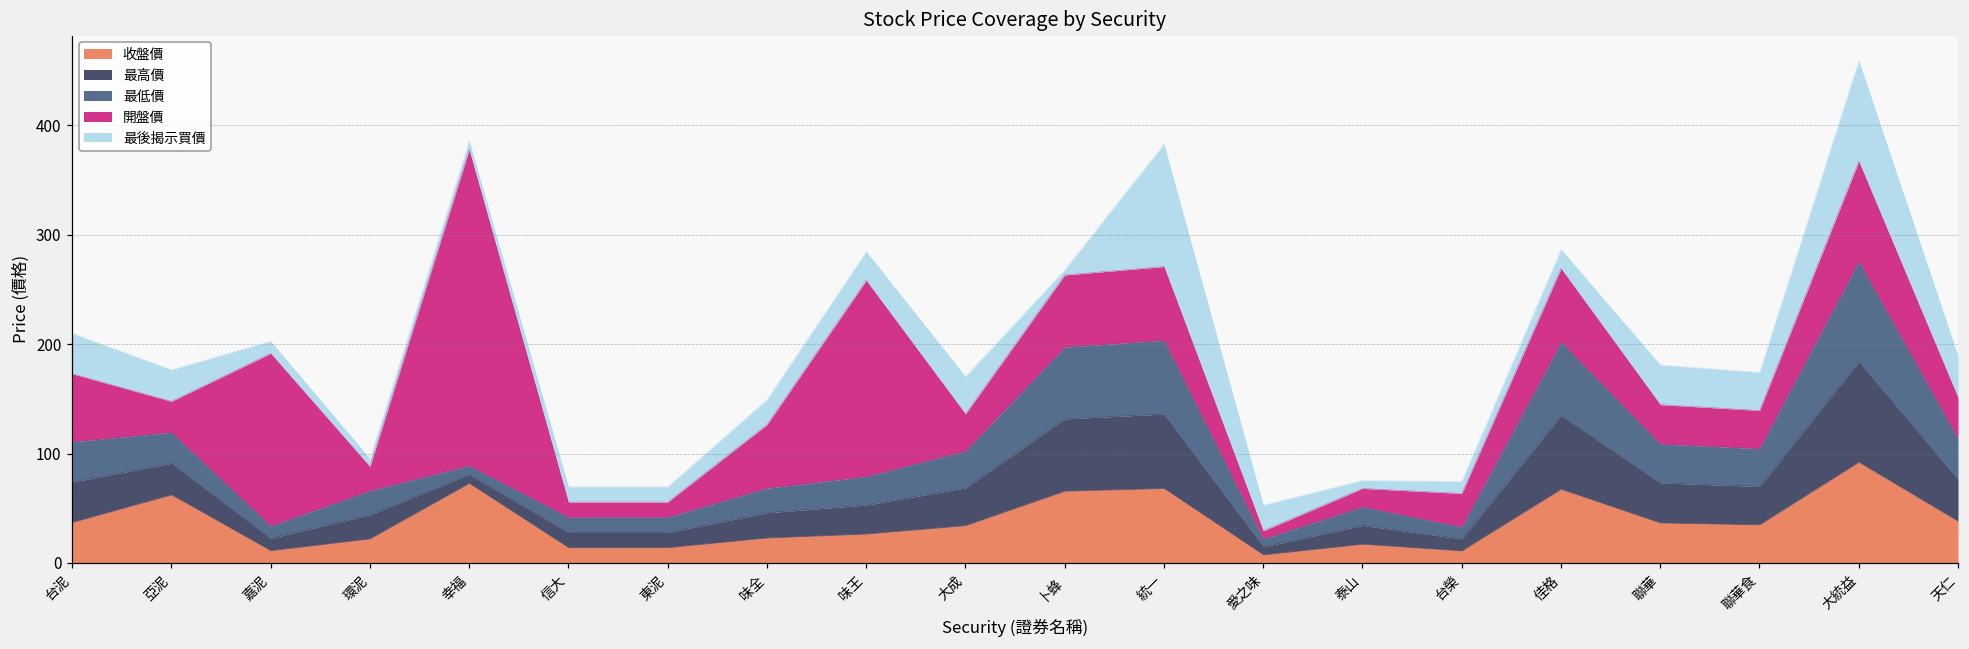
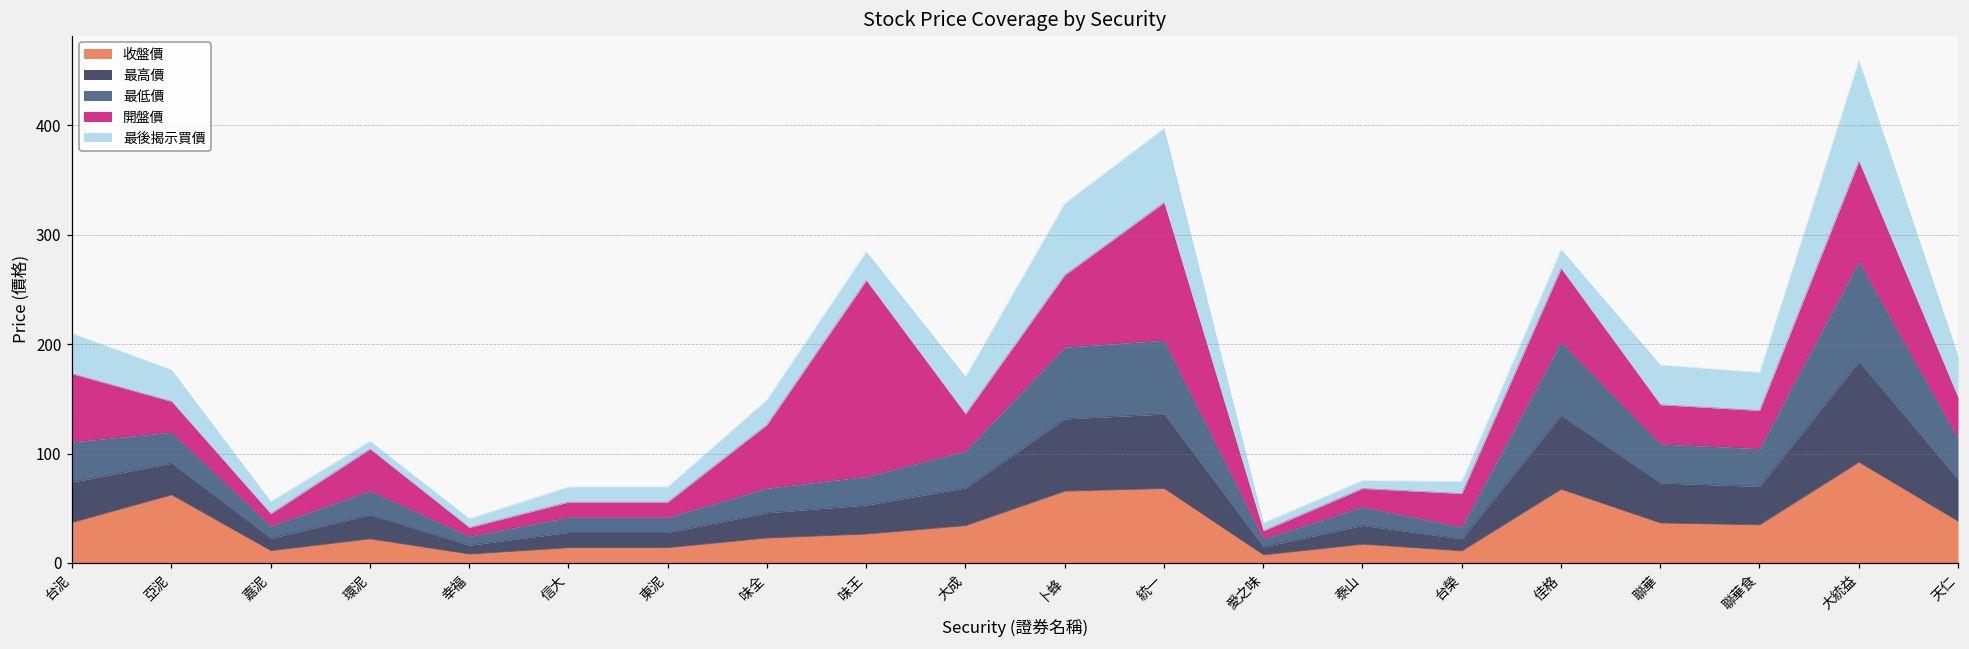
開盤價, 嘉泥: 160 -> 10
開盤價, 環泥: 20 -> 40
收盤價, 幸福: 70 -> 10
開盤價, 幸福: 290 -> 10
最後揭示買價, 卜蜂: 0 -> 70
開盤價, 統一: 70 -> 130
最後揭示買價, 統一: 110 -> 70
最後揭示買價, 愛之味: 20 -> 10
